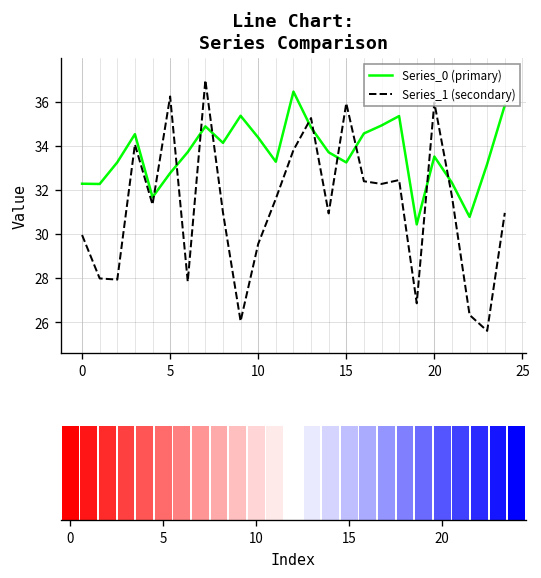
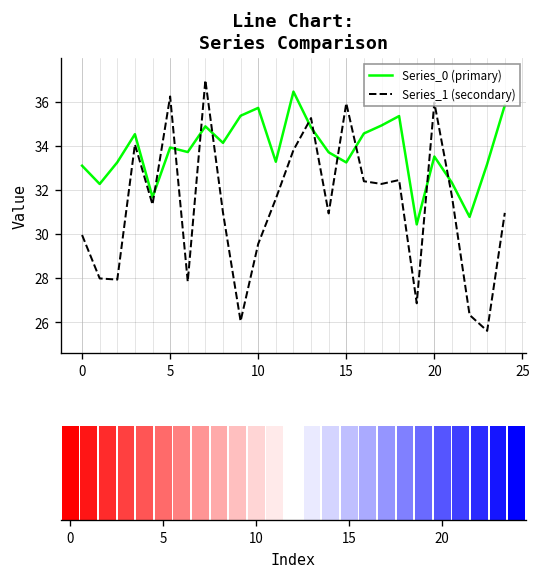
Line Chart: Series Comparison, Series_0 (primary), 0: 32.3 -> 33.1
Line Chart: Series Comparison, Series_0 (primary), 5: 32.8 -> 33.9
Line Chart: Series Comparison, Series_0 (primary), 10: 34.4 -> 35.7
